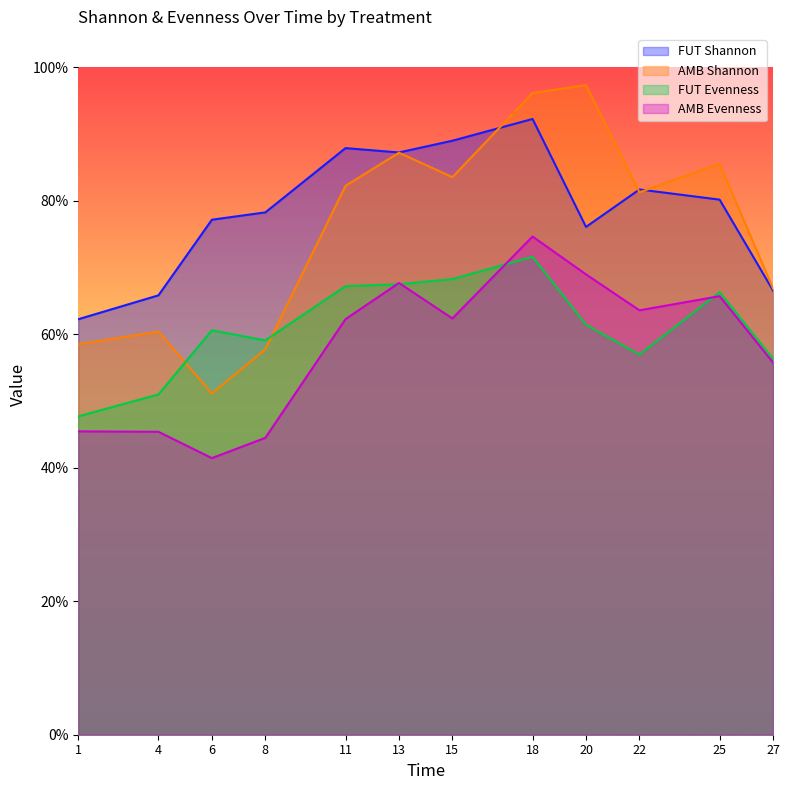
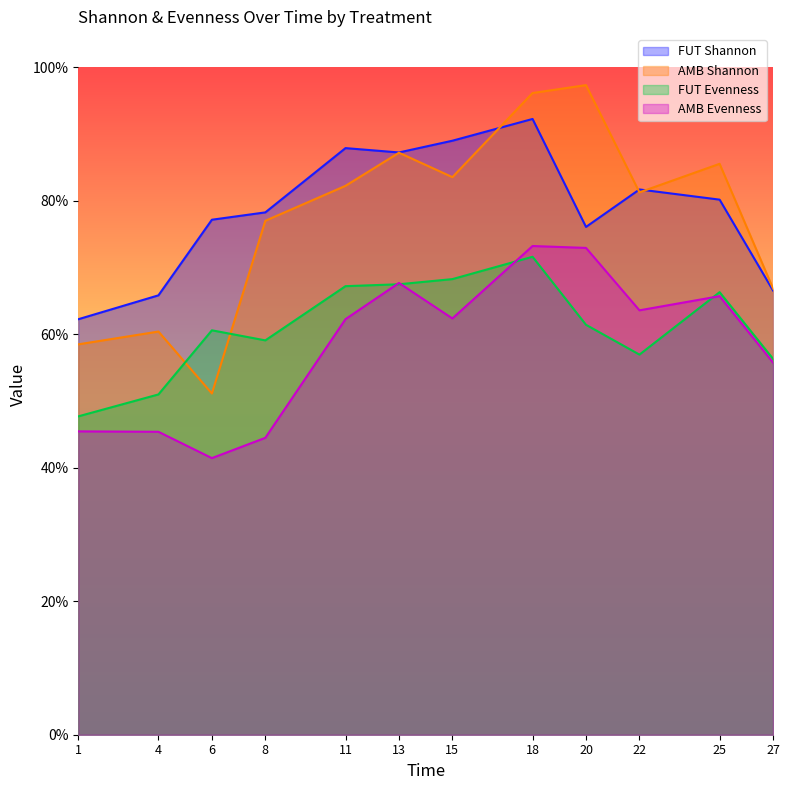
AMB Shannon, 8: 58% -> 77%
AMB Evenness, 18: 75% -> 73%
AMB Evenness, 20: 69% -> 73%
